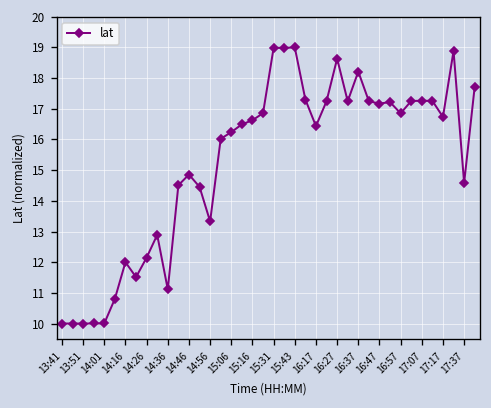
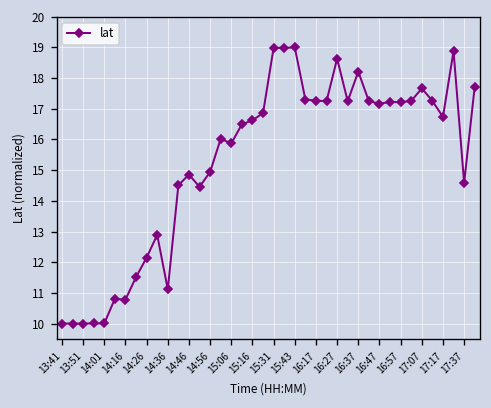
14:16: 12.0 -> 10.8
14:56: 13.3 -> 14.9
15:06: 16.2 -> 15.9
16:17: 16.4 -> 17.3
16:57: 16.9 -> 17.2
17:07: 17.3 -> 17.7
